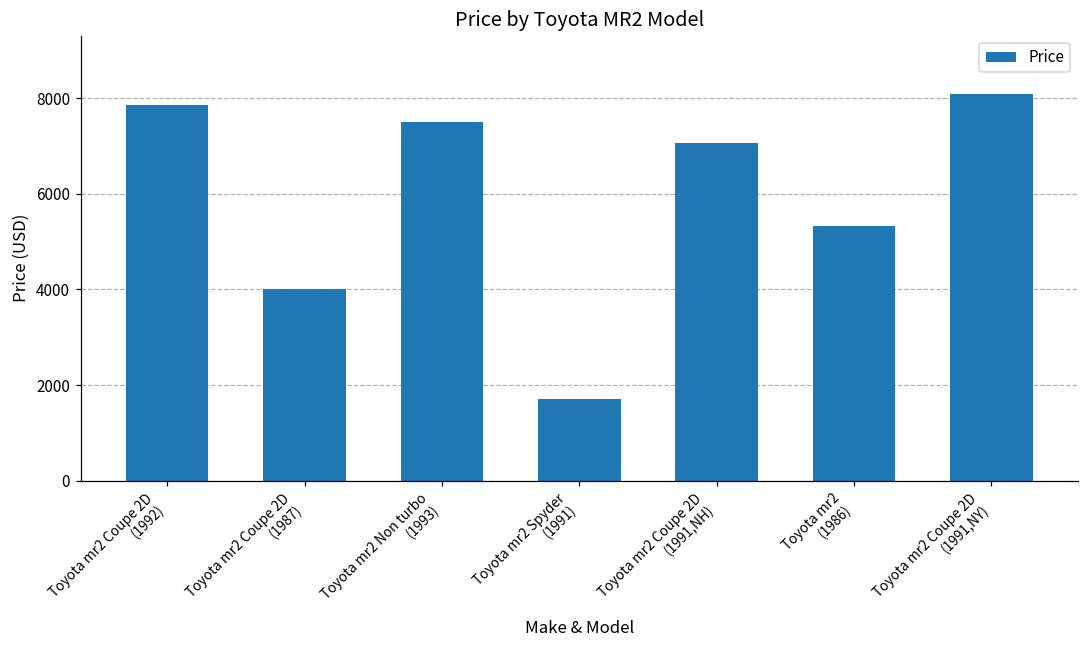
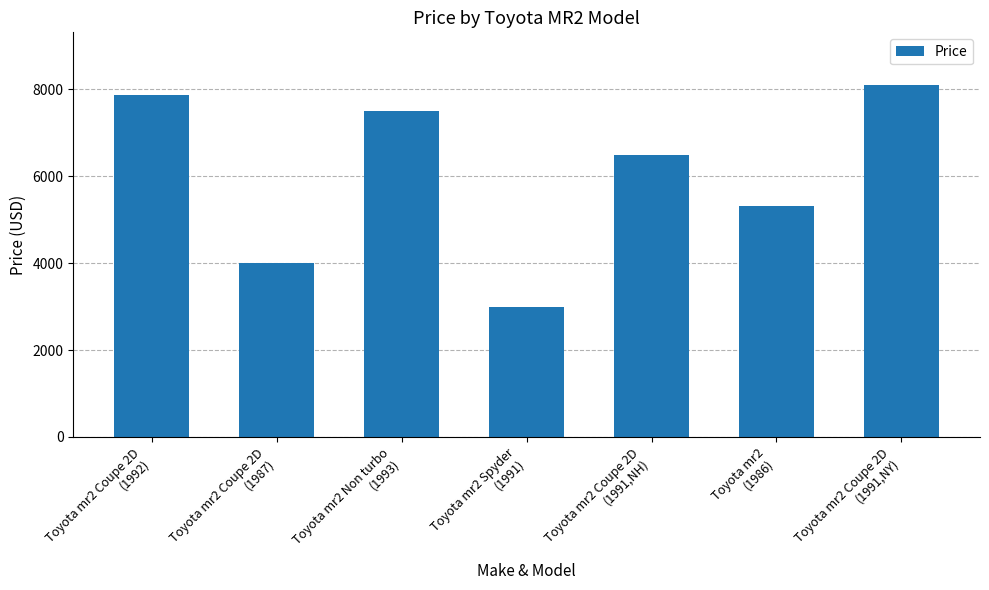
Toyota mr2 Spyder (1991): 1700 -> 3000
Toyota mr2 Coupe 2D (1991,NH): 7100 -> 6500
